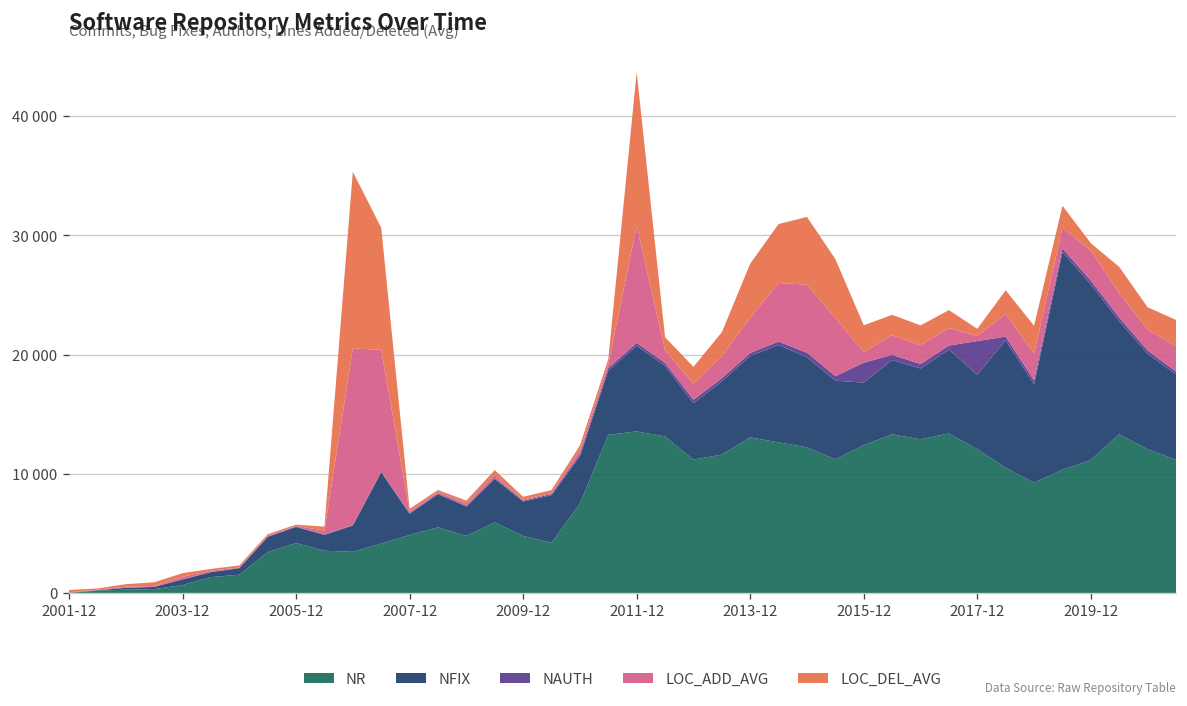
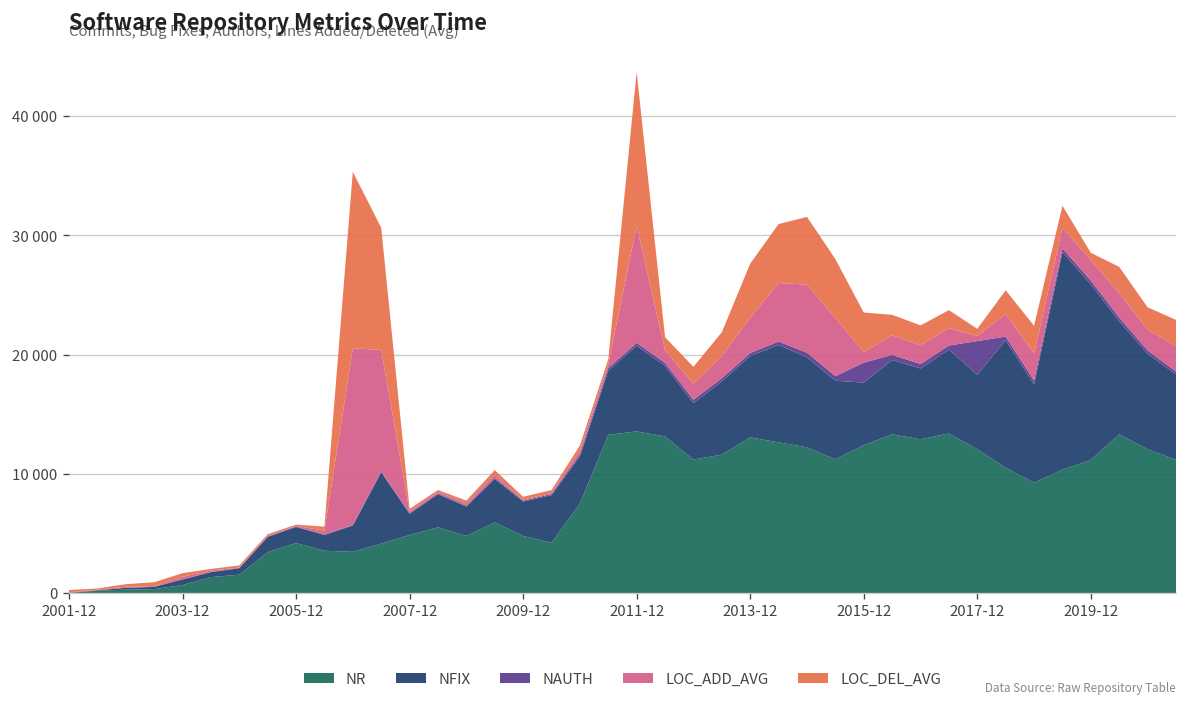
LOC_DEL_AVG, 2015-12: 2000 -> 3000
LOC_ADD_AVG, 2019-12: 3000 -> 2000
